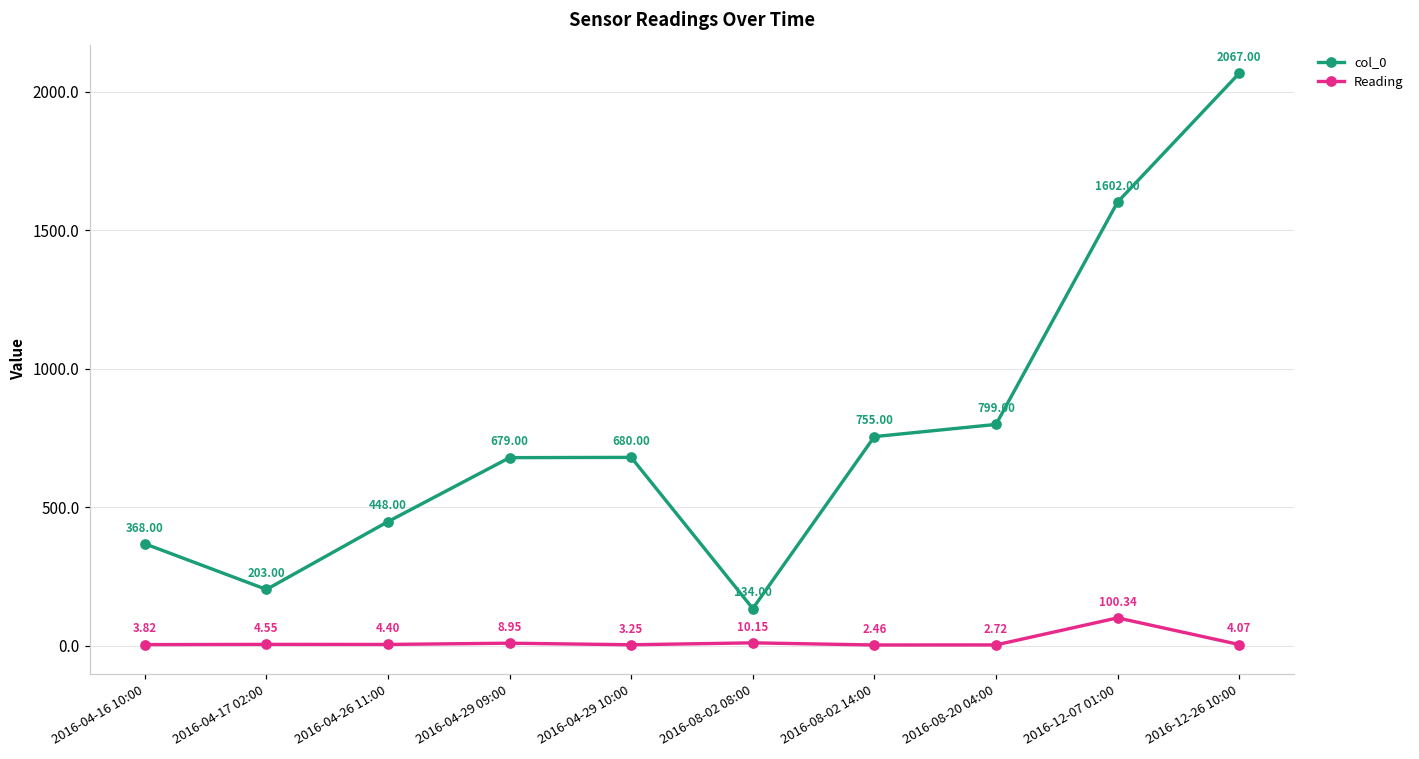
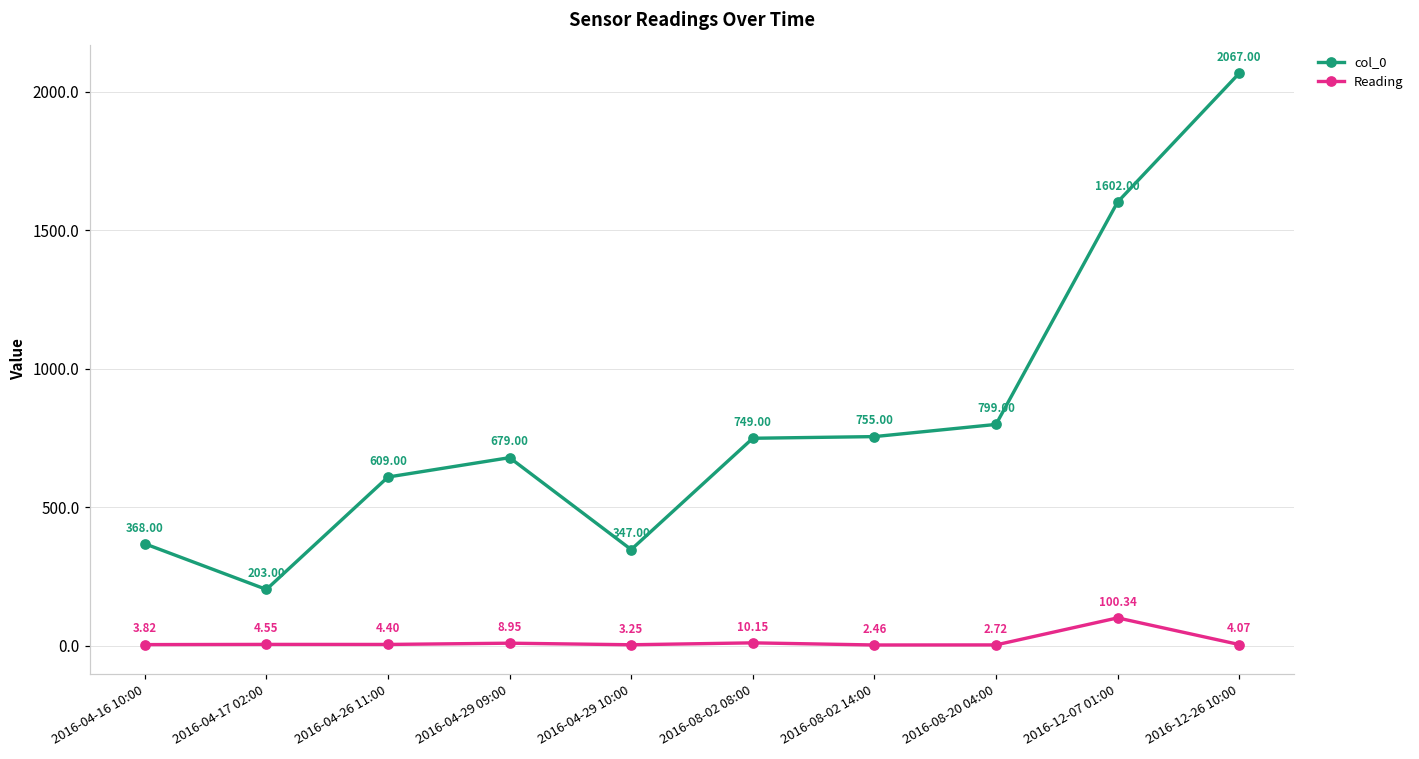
col_0, 2016-04-26 11:00: 448.00 -> 609.00
col_0, 2016-04-29 10:00: 680.00 -> 347.00
col_0, 2016-08-02 08:00: 134.00 -> 749.00
